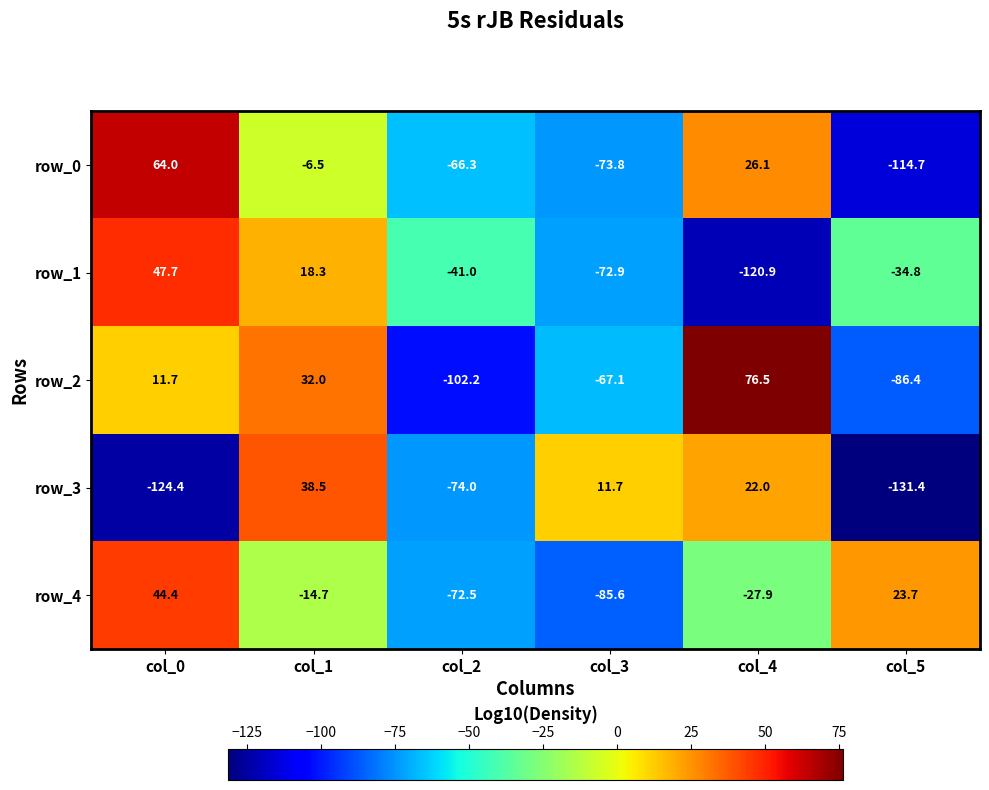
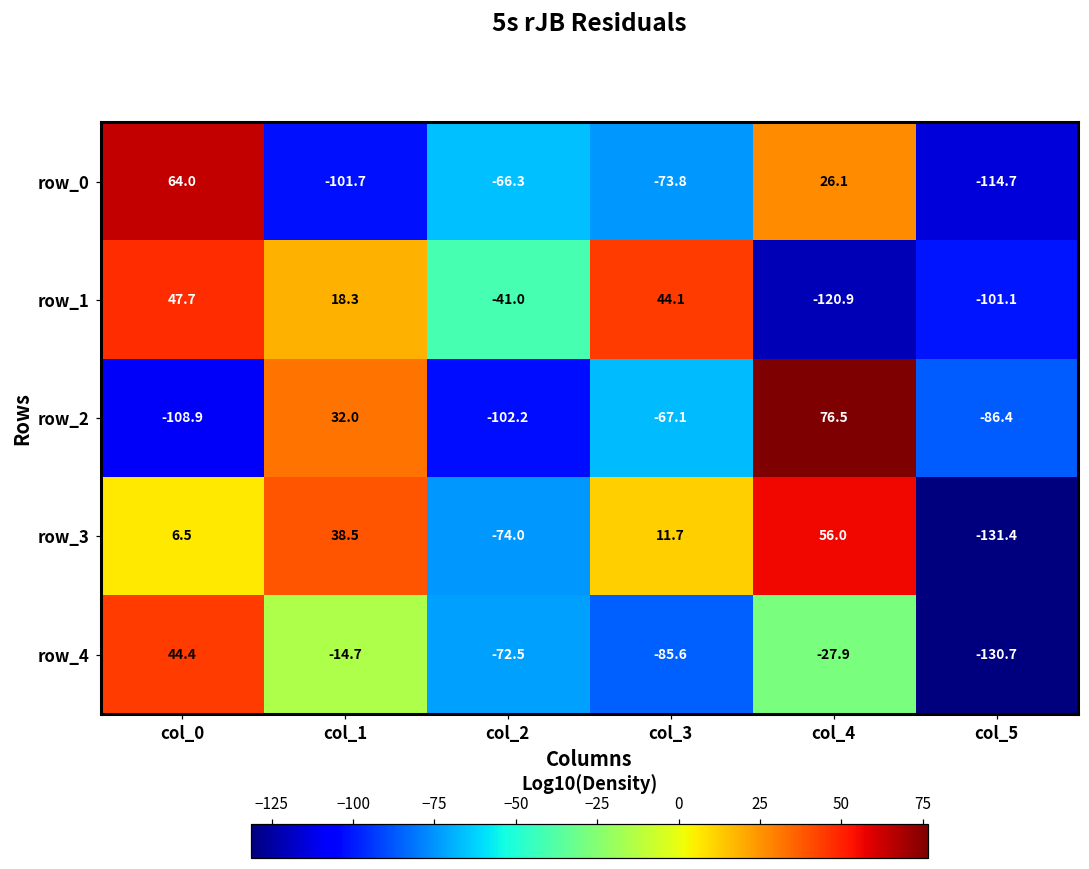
row_0, col_1: -6.5 -> -101.7
row_1, col_3: -72.9 -> 44.1
row_1, col_5: -34.8 -> -101.1
row_2, col_0: 11.7 -> -108.9
row_3, col_0: -124.4 -> 6.5
row_3, col_4: 22.0 -> 56.0
row_4, col_5: 23.7 -> -130.7
